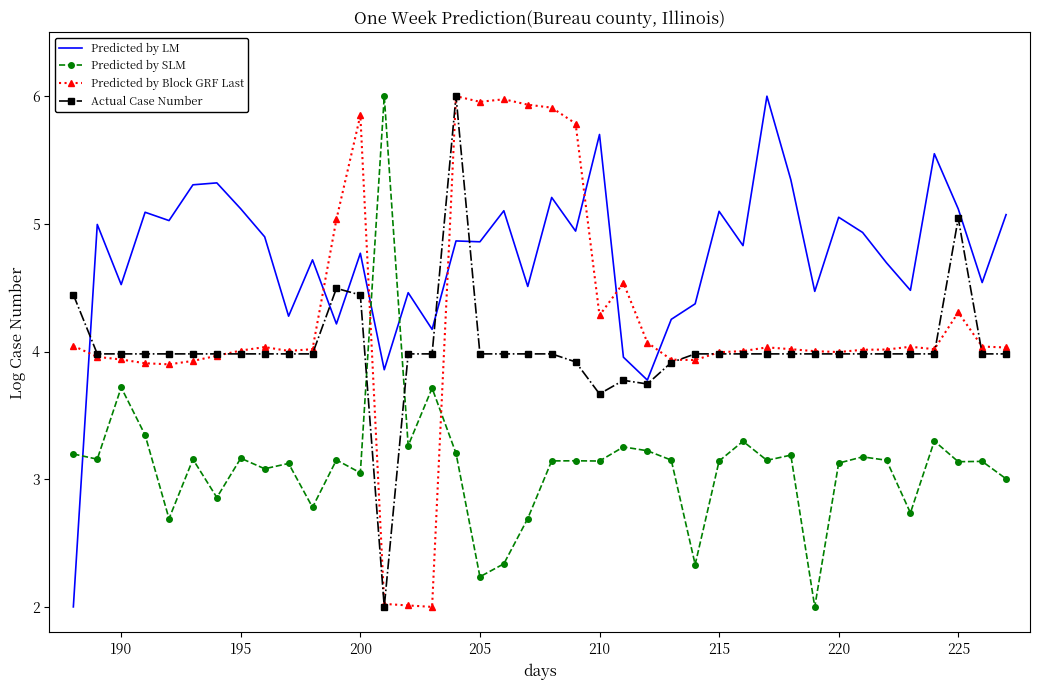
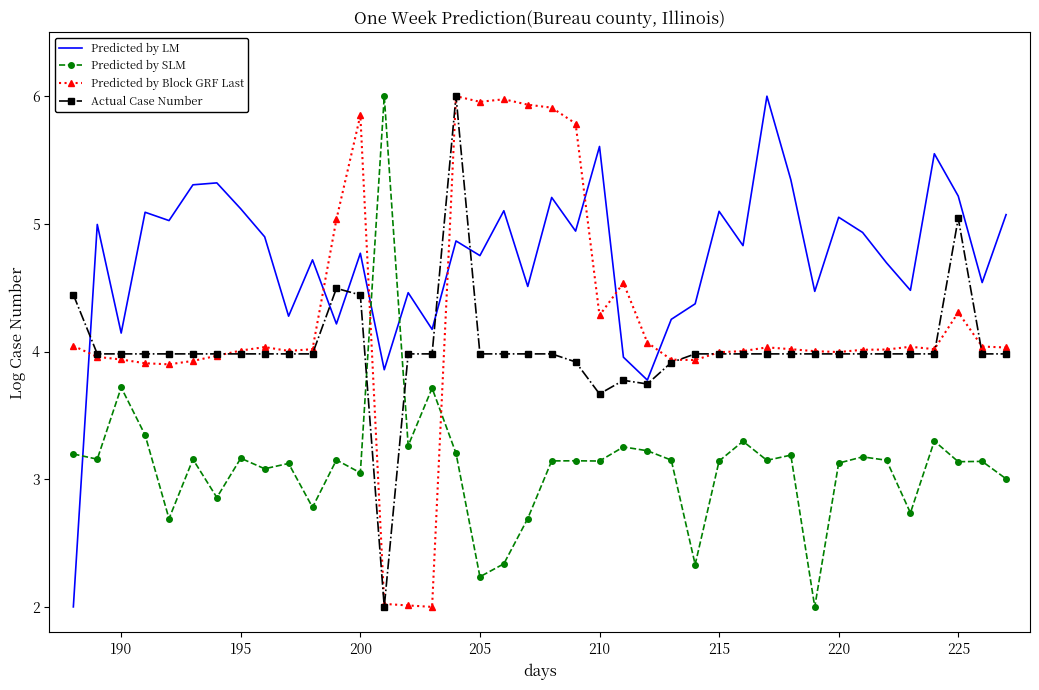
Predicted by LM, 190: 4.52 -> 4.14
Predicted by LM, 205: 4.86 -> 4.75
Predicted by LM, 210: 5.70 -> 5.61
Predicted by LM, 225: 5.12 -> 5.22
